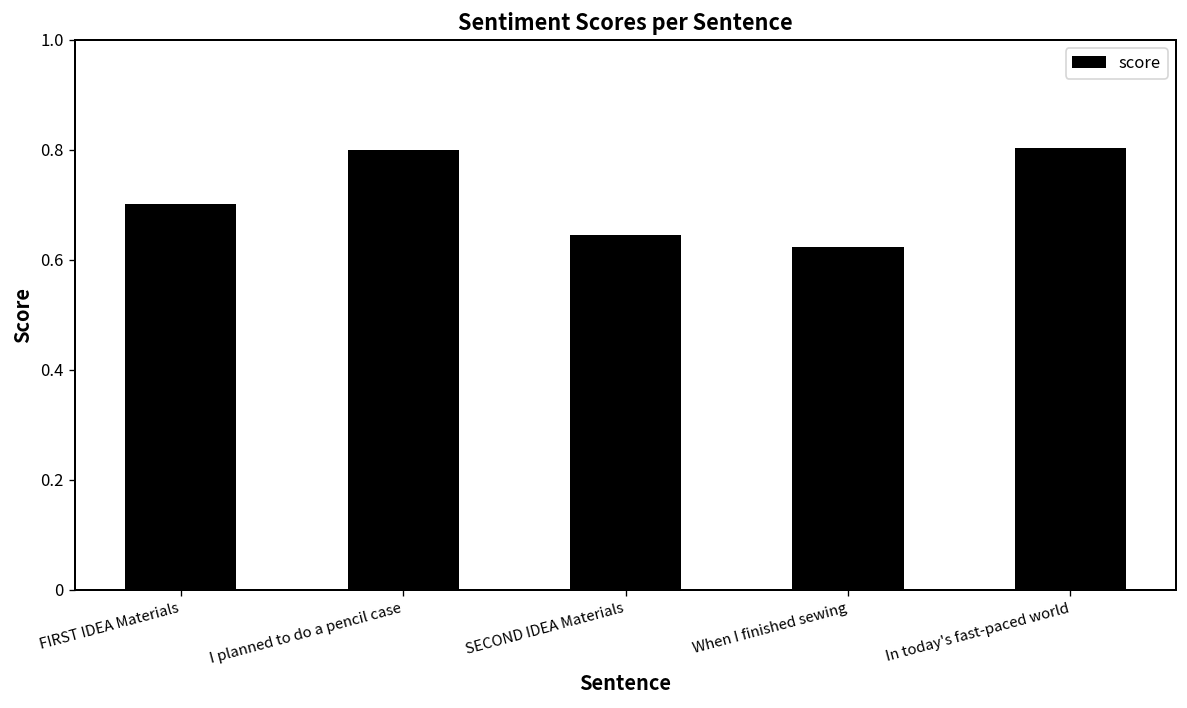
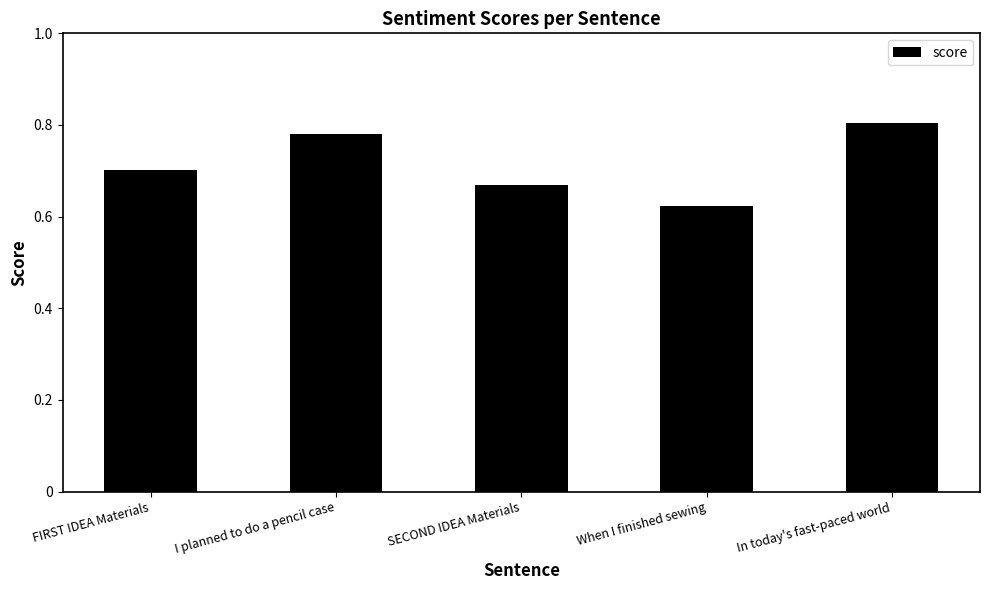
I planned to do a pencil case: 0.80 -> 0.78
SECOND IDEA Materials: 0.65 -> 0.67
